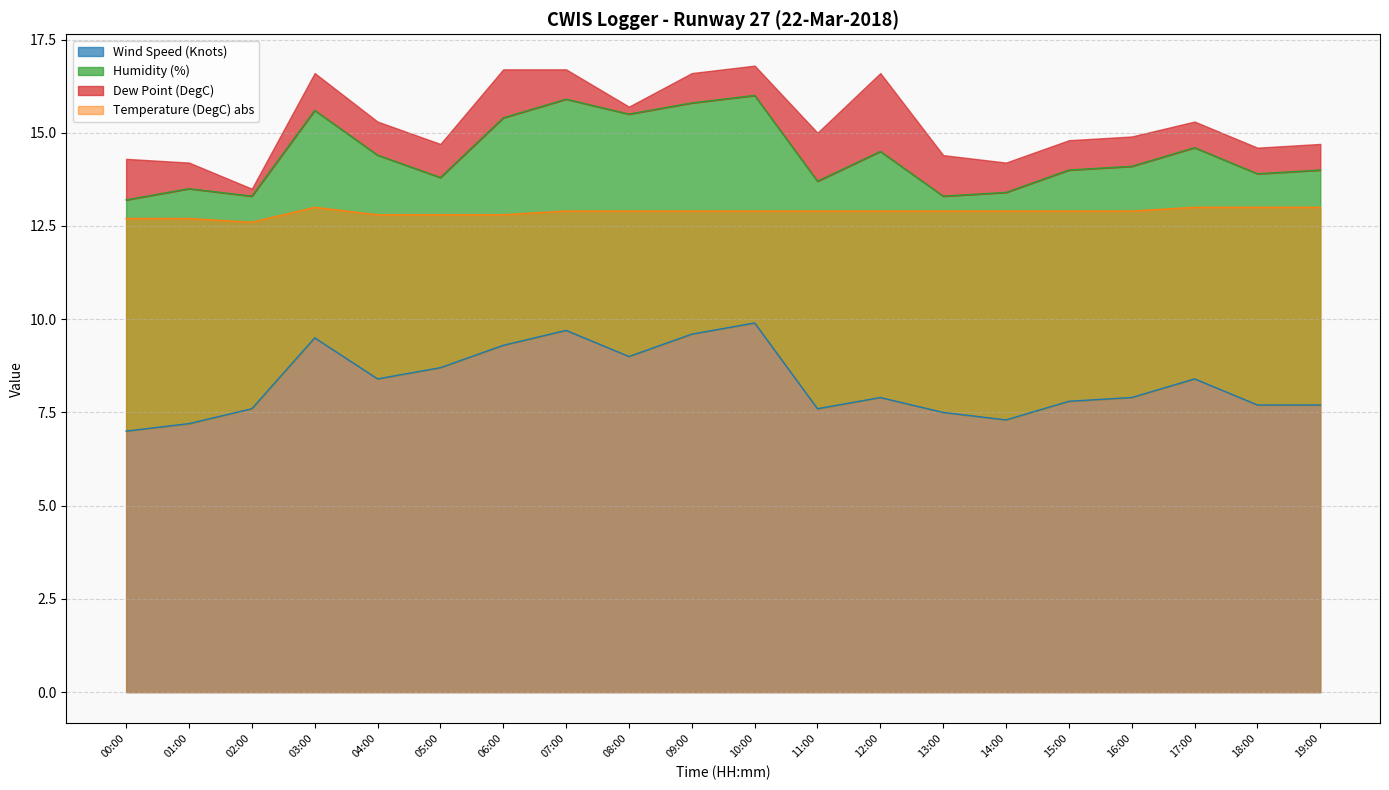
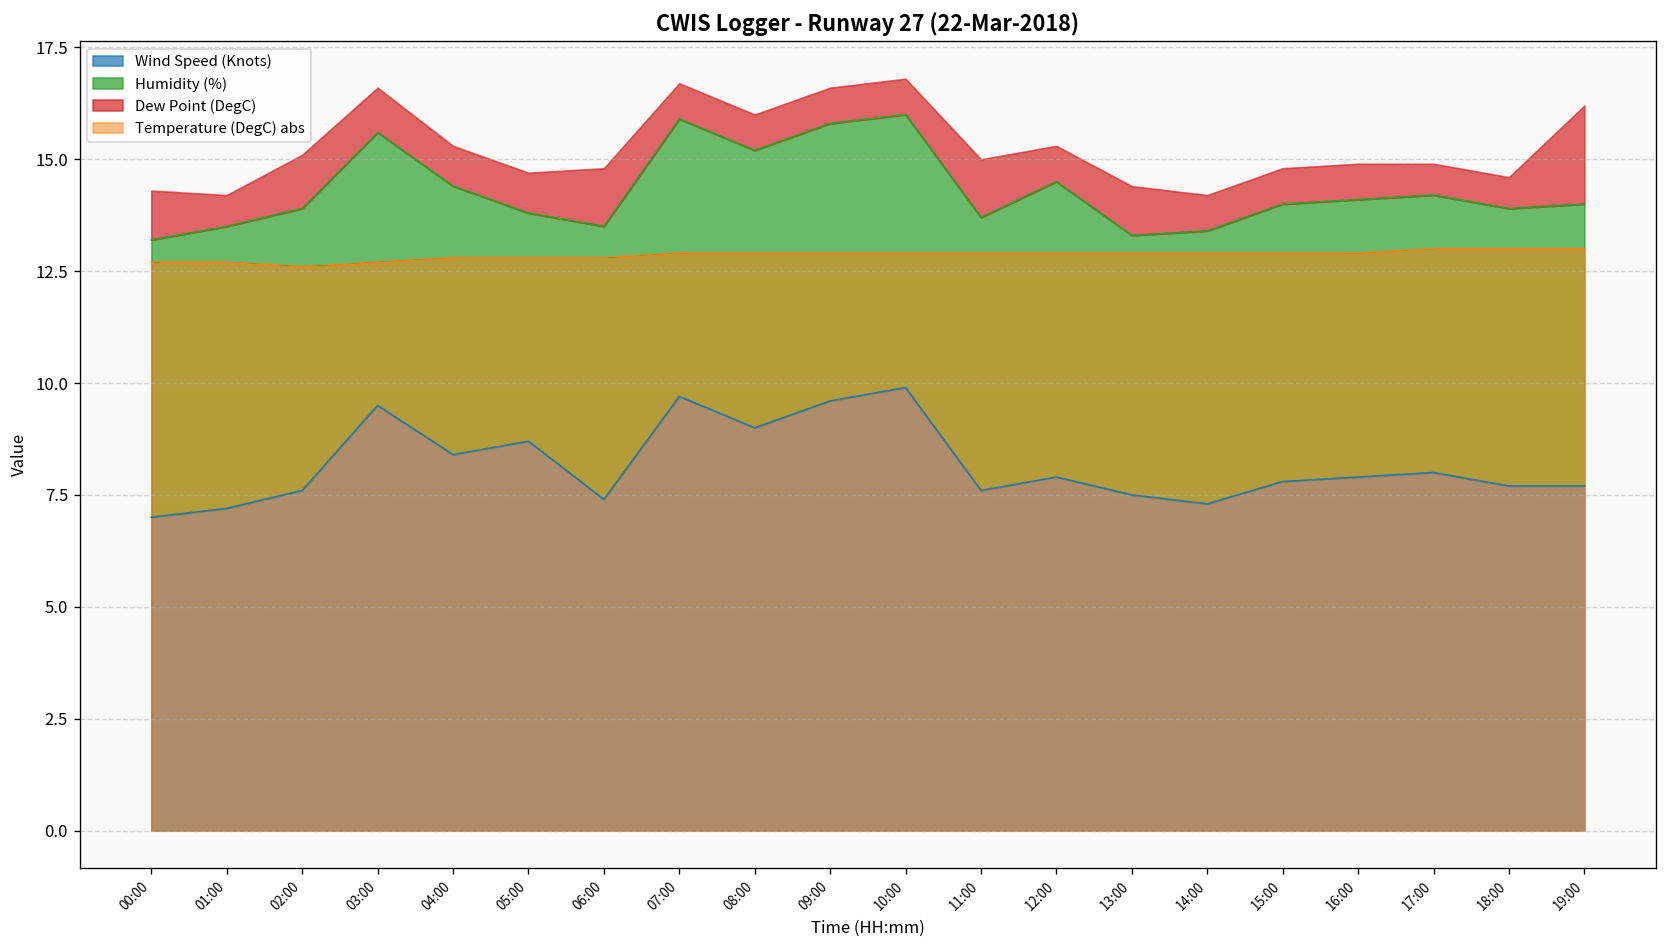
Humidity (%), 02:00: 5.7 -> 6.3
Dew Point (DegC), 02:00: 0.2 -> 1.2
Temperature (DegC) abs, 03:00: 13.0 -> 12.7
Wind Speed (Knots), 06:00: 9.3 -> 7.4
Humidity (%), 08:00: 6.5 -> 6.2
Dew Point (DegC), 08:00: 0.2 -> 0.8
Dew Point (DegC), 12:00: 2.1 -> 0.8
Wind Speed (Knots), 17:00: 8.4 -> 8.0
Dew Point (DegC), 19:00: 0.7 -> 2.2
